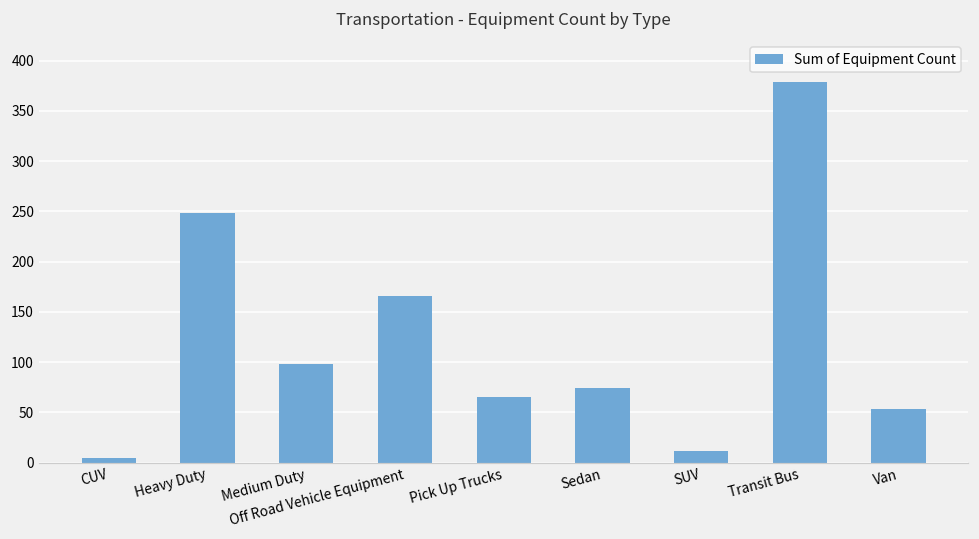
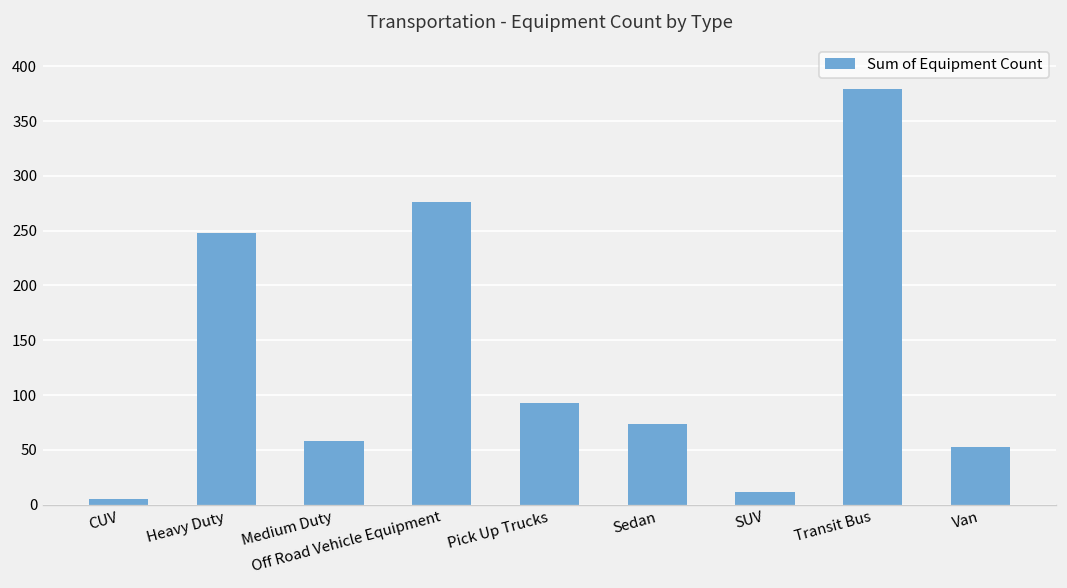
Medium Duty: 100 -> 60
Off Road Vehicle Equipment: 170 -> 280
Pick Up Trucks: 70 -> 90
